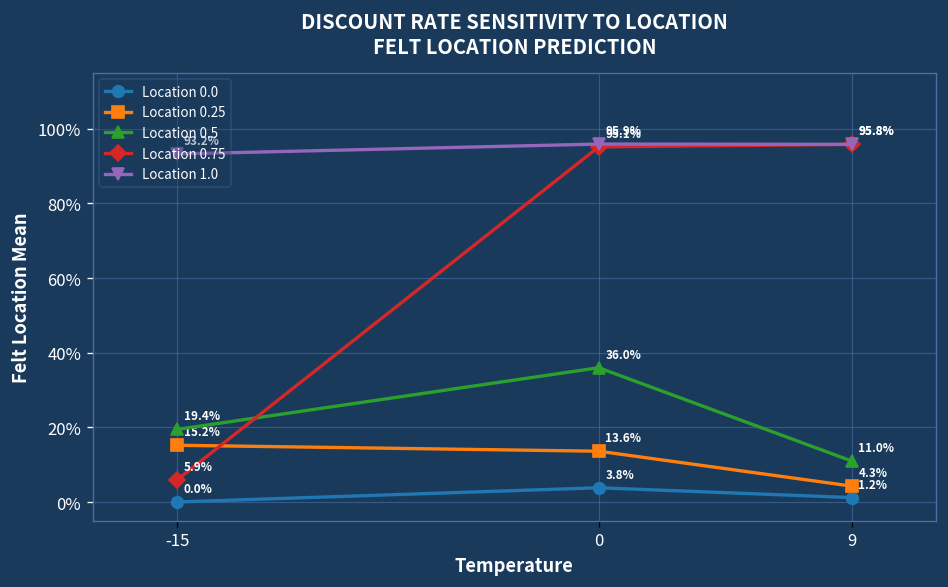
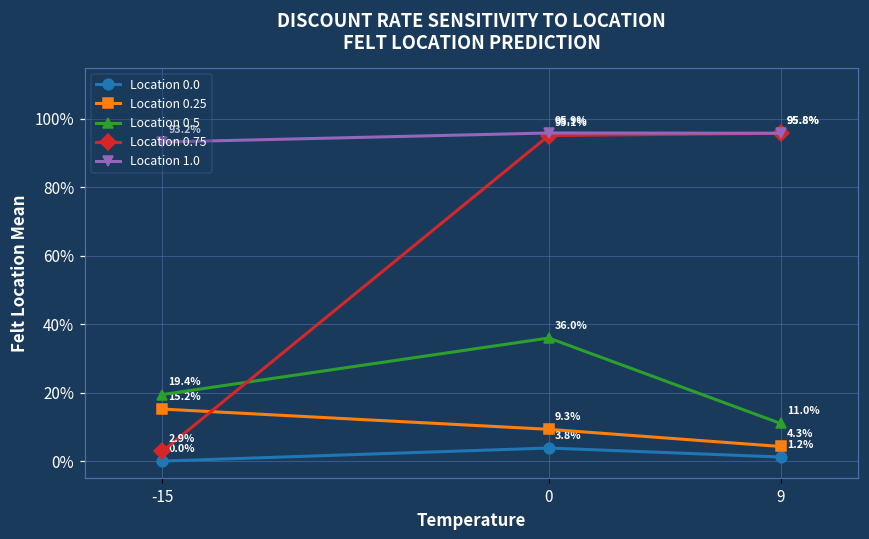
Location 0.75, -15: 5.9% -> 2.9%
Location 0.25, 0: 13.6% -> 9.3%
